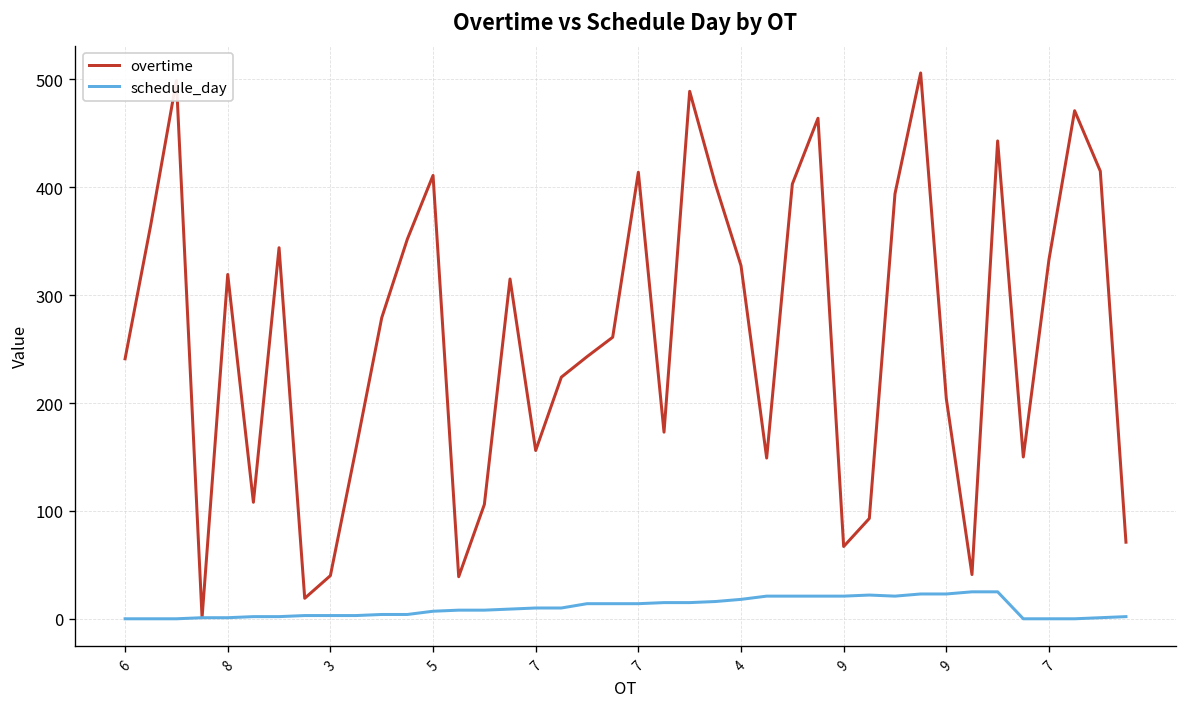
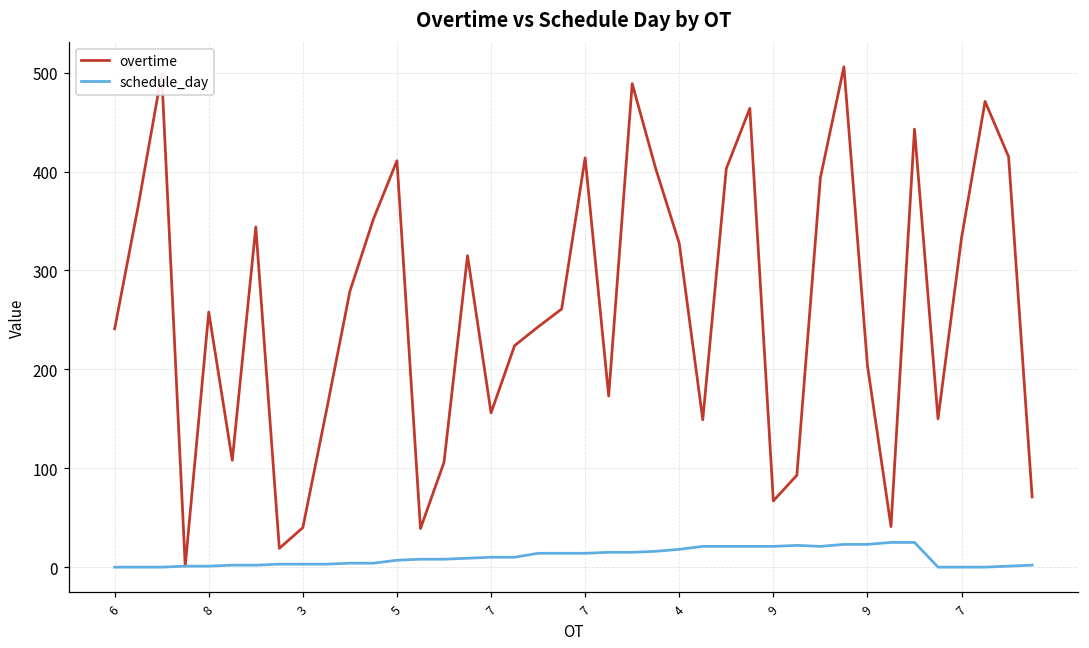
overtime, 8: 320 -> 260
